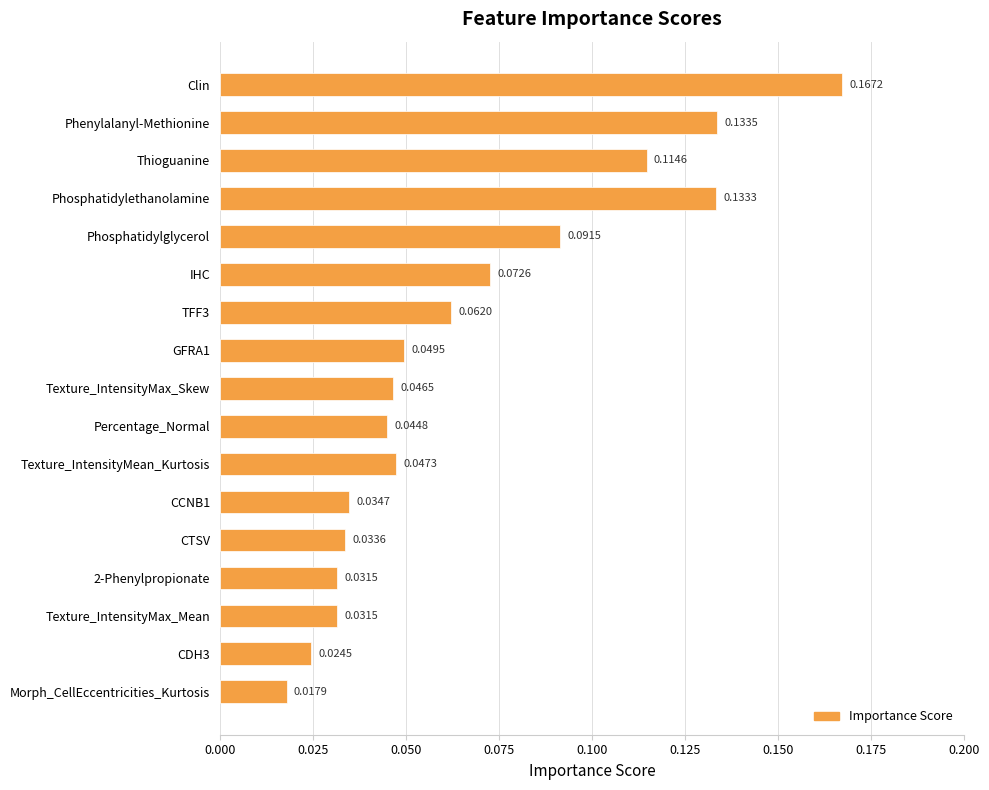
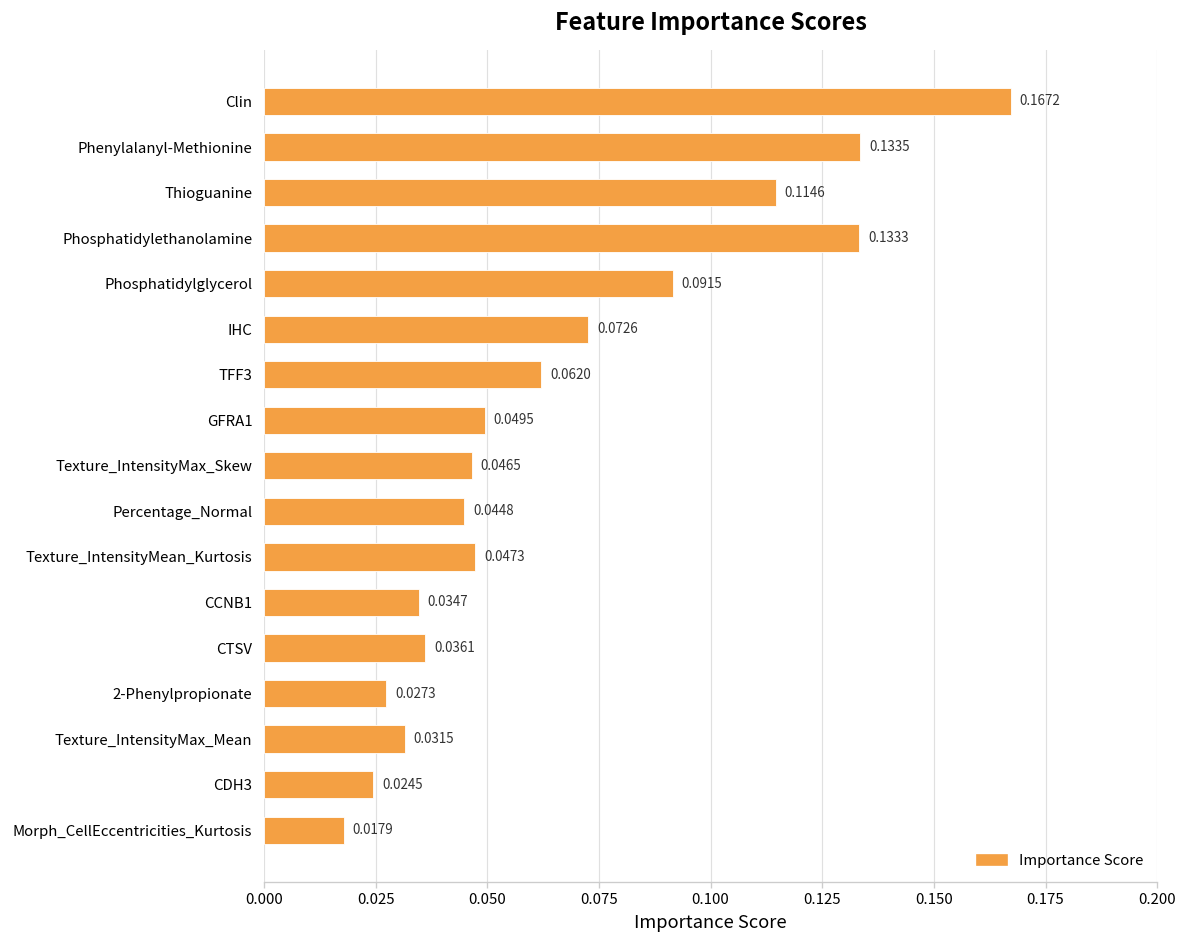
CTSV: 0.0336 -> 0.0361
2-Phenylpropionate: 0.0315 -> 0.0273
